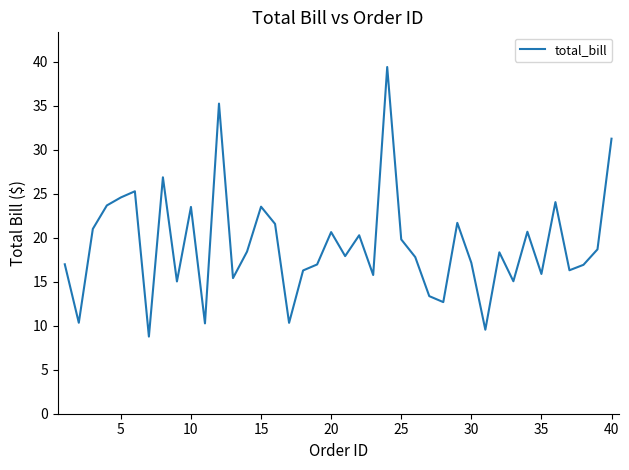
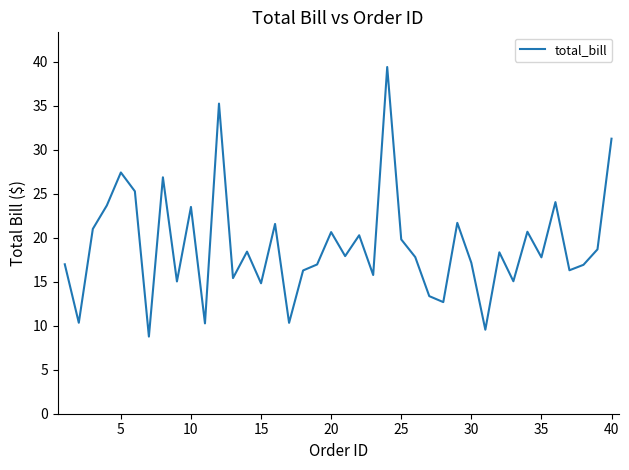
5: 25 -> 27
15: 24 -> 15
35: 16 -> 18
